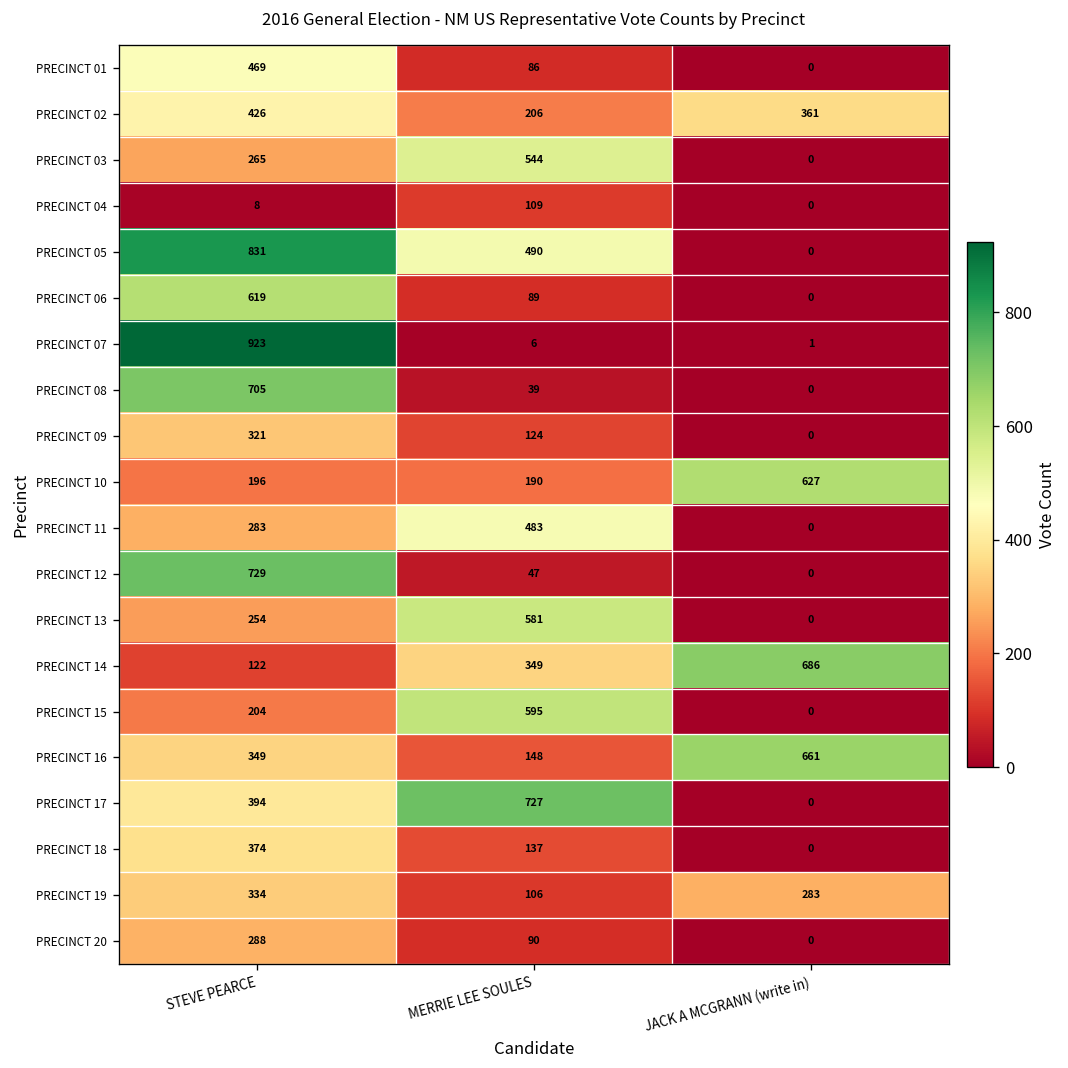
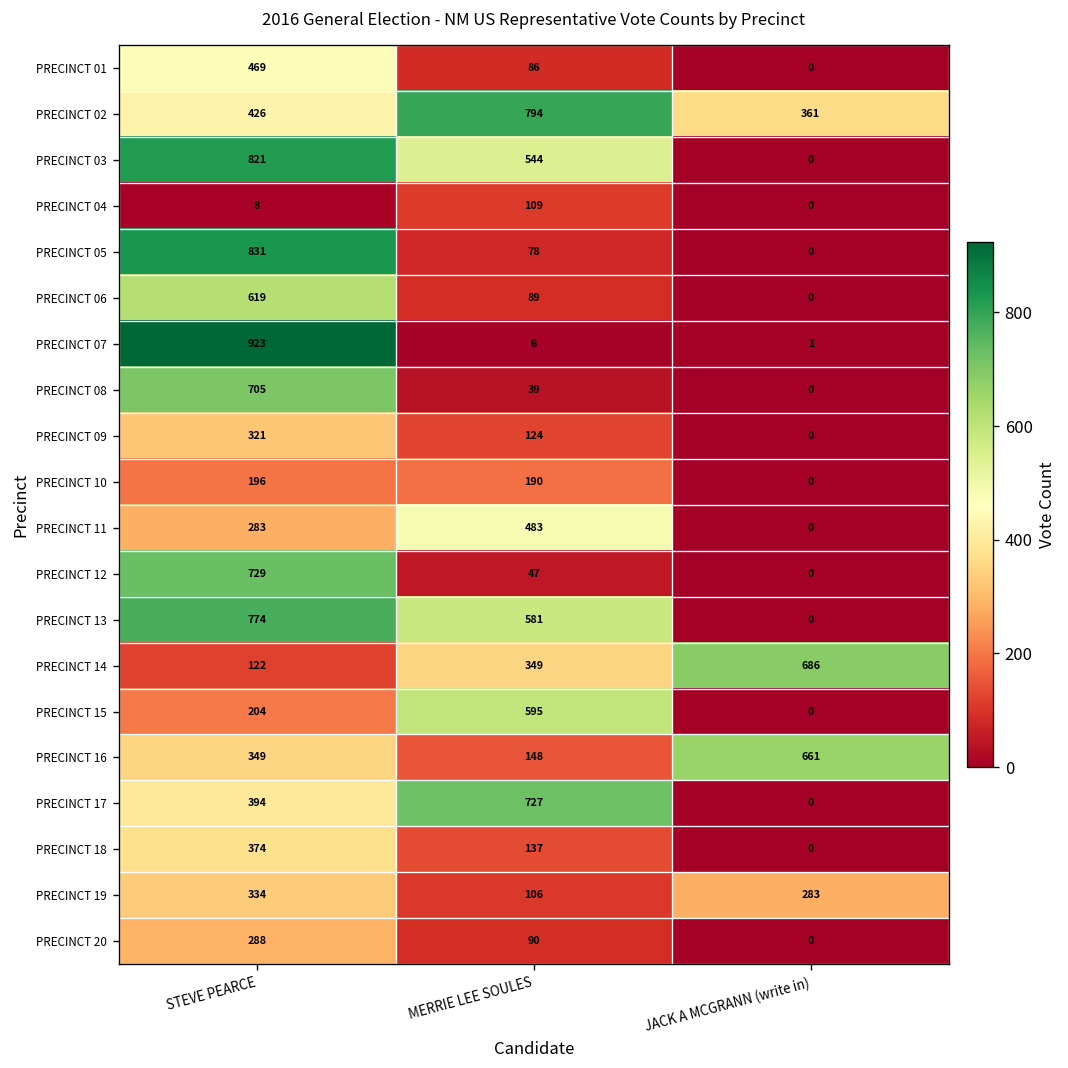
PRECINCT 02, MERRIE LEE SOULES: 206 -> 794
PRECINCT 03, STEVE PEARCE: 265 -> 821
PRECINCT 05, MERRIE LEE SOULES: 490 -> 78
PRECINCT 10, JACK A MCGRANN (write in): 627 -> 0
PRECINCT 13, STEVE PEARCE: 254 -> 774
